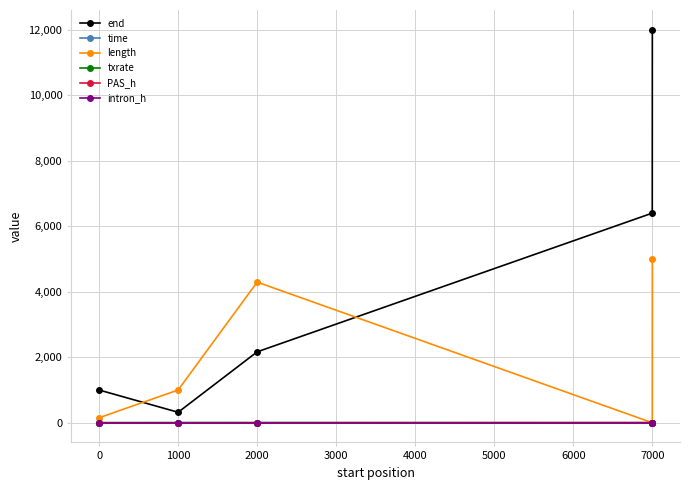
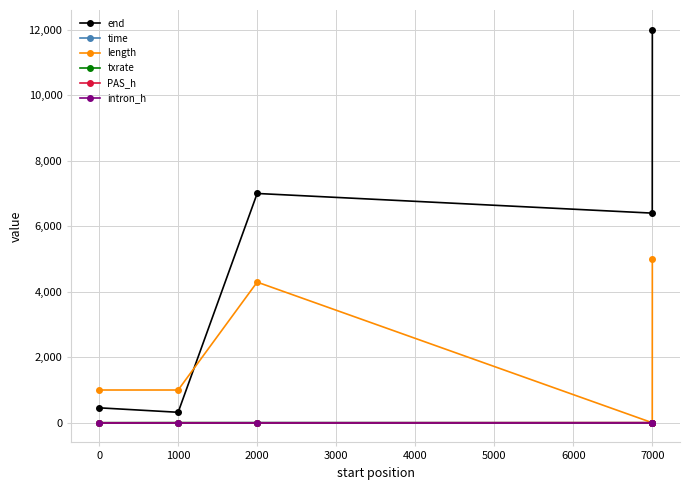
end, 0: 1,000 -> 500
length, 0: 200 -> 1,000
end, 2000: 2,200 -> 7,000
